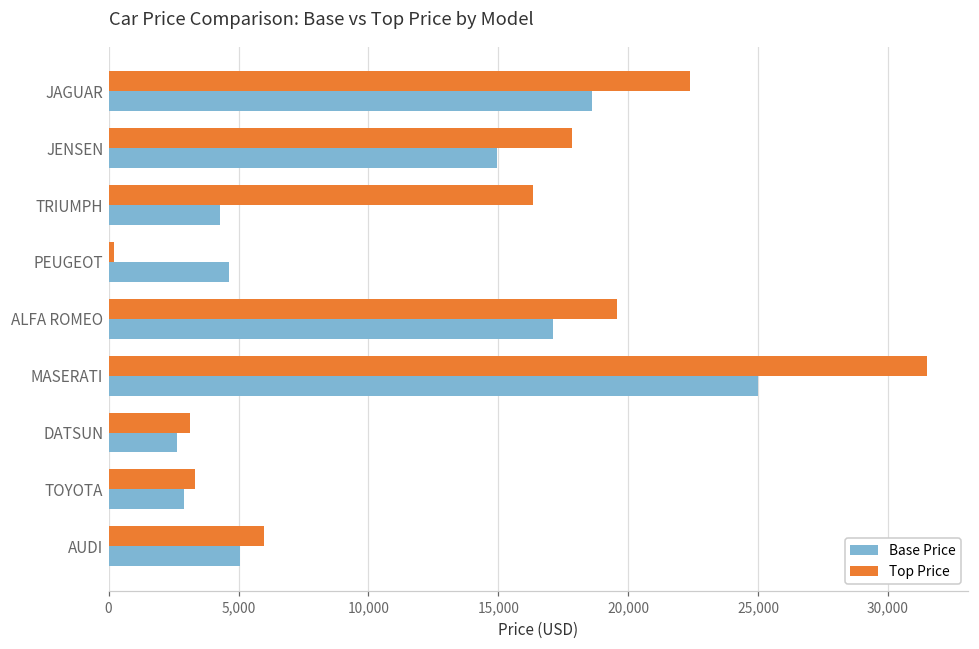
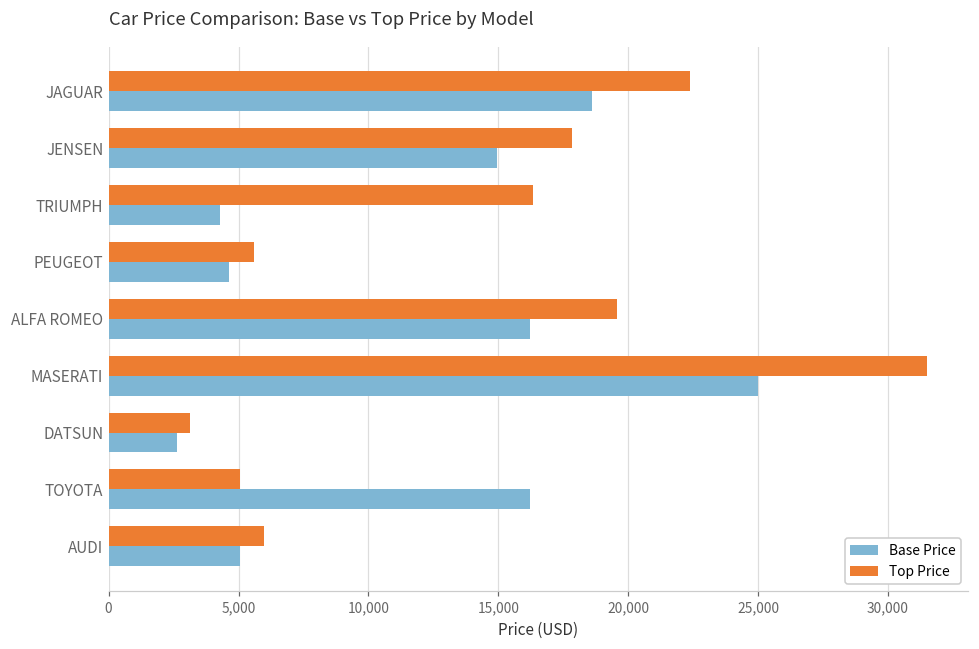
Top Price, PEUGEOT: 200 -> 5,600
Base Price, ALFA ROMEO: 17,100 -> 16,200
Top Price, TOYOTA: 3,300 -> 5,000
Base Price, TOYOTA: 2,900 -> 16,200
